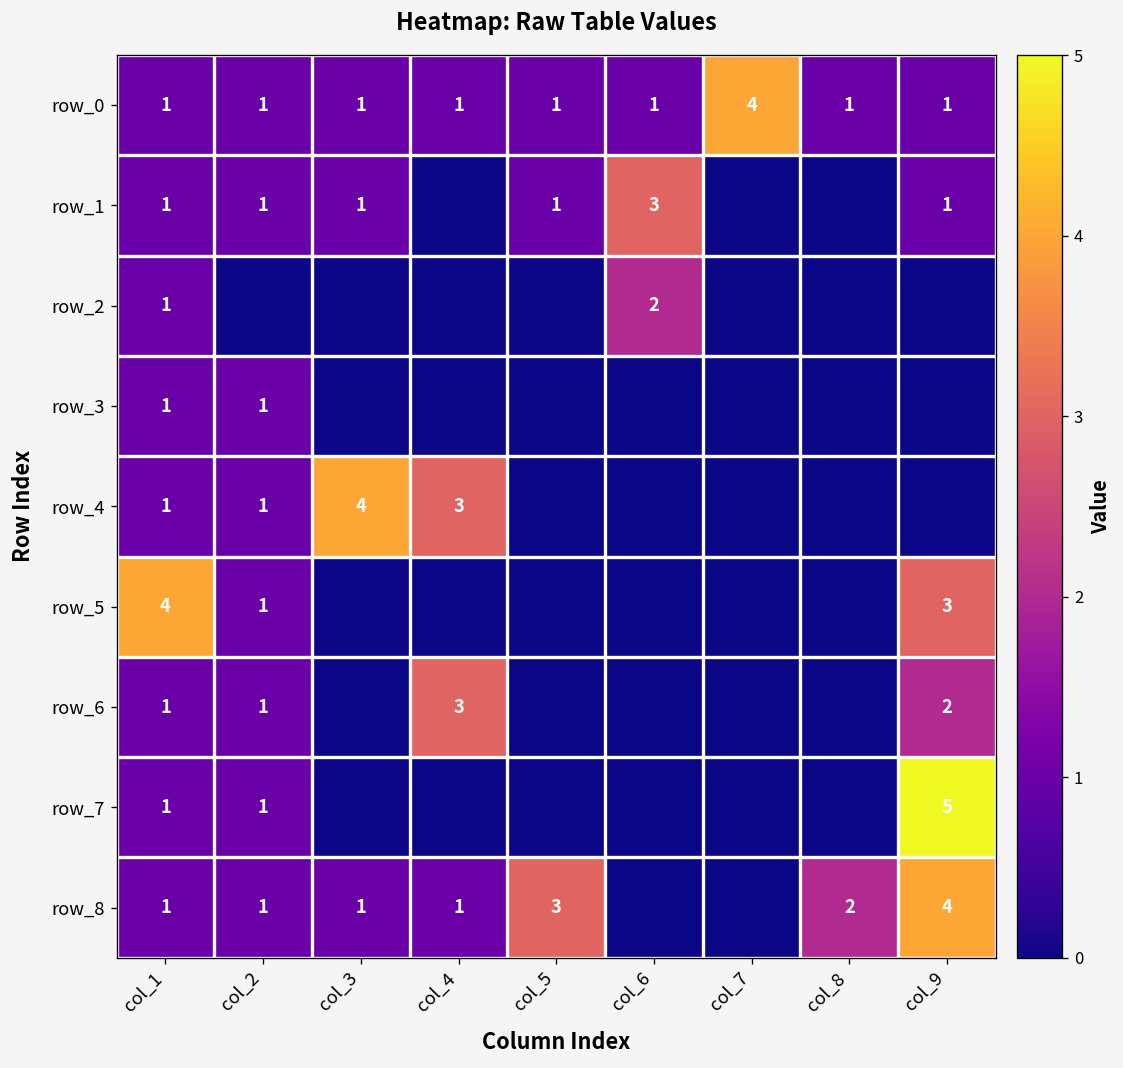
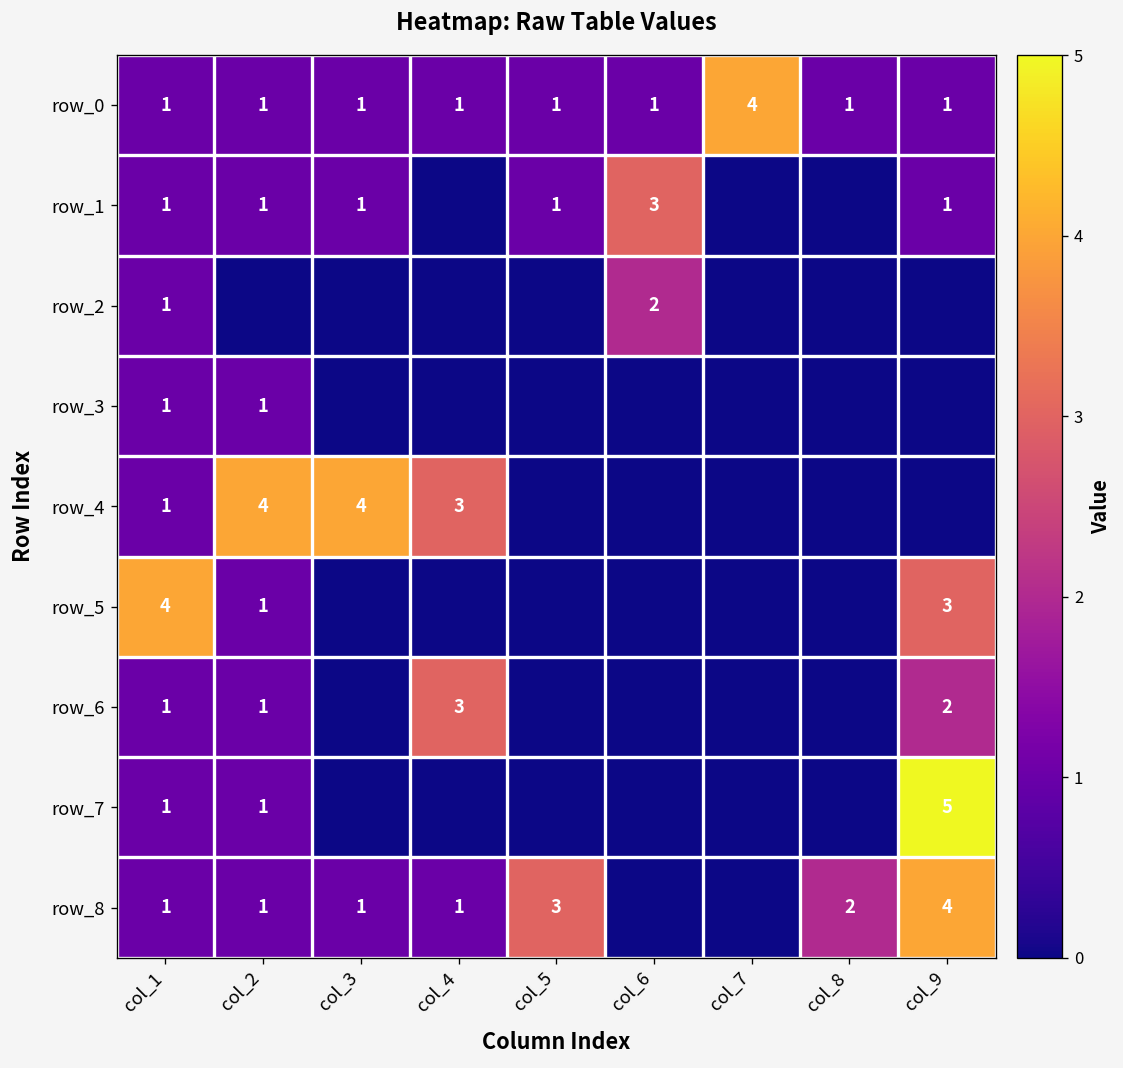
row_4, col_2: 1 -> 4
